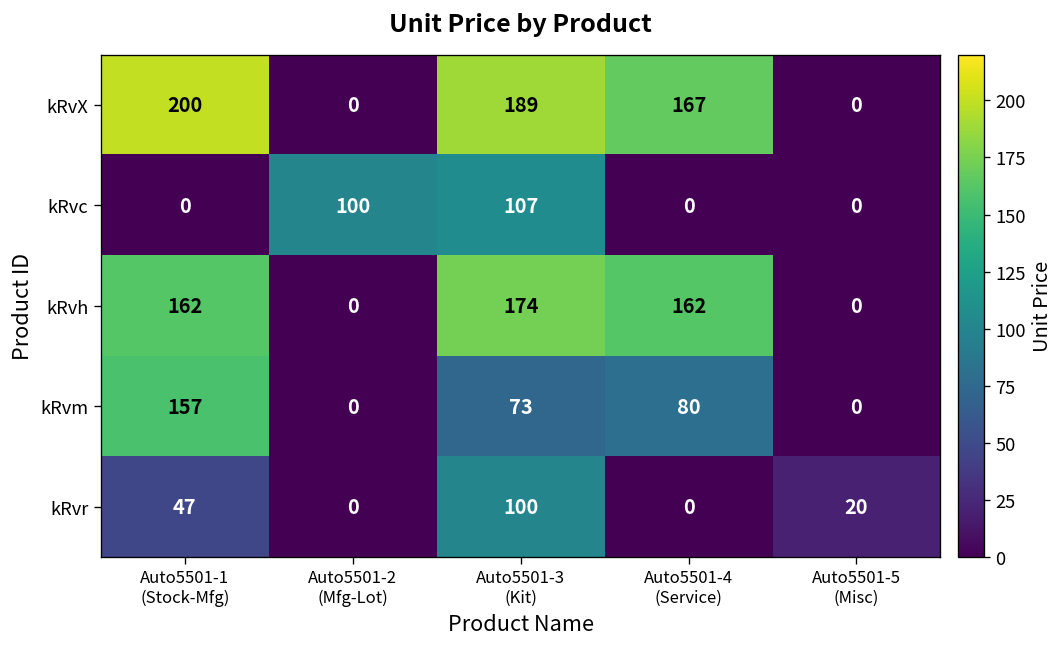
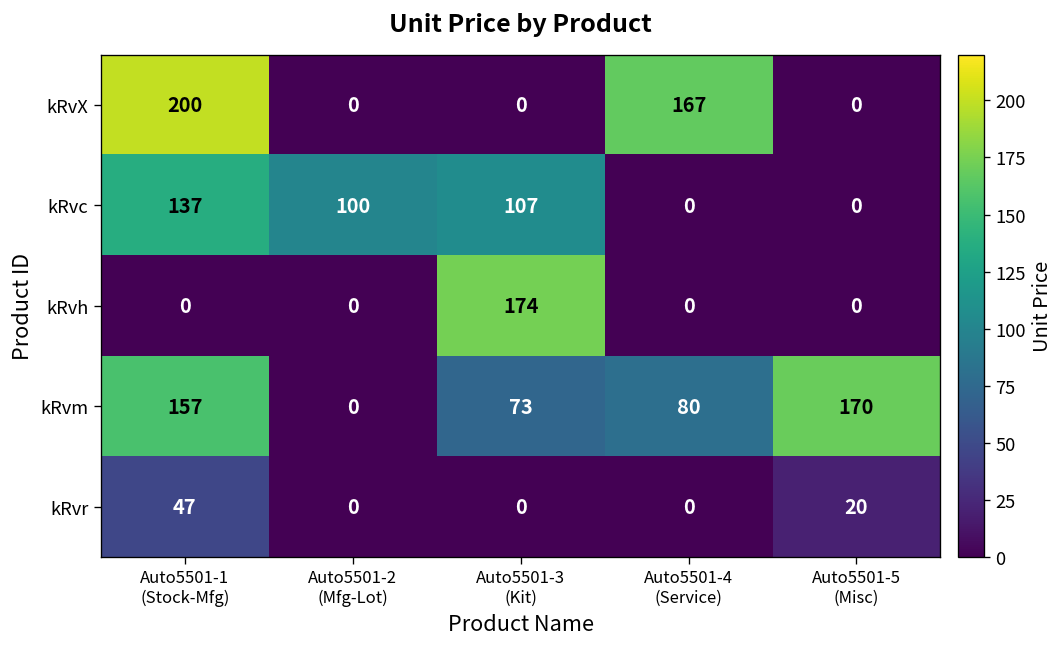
kRvX, Auto5501-3 (Kit): 189 -> 0
kRvc, Auto5501-1 (Stock-Mfg): 0 -> 137
kRvh, Auto5501-1 (Stock-Mfg): 162 -> 0
kRvh, Auto5501-4 (Service): 162 -> 0
kRvm, Auto5501-5 (Misc): 0 -> 170
kRvr, Auto5501-3 (Kit): 100 -> 0
